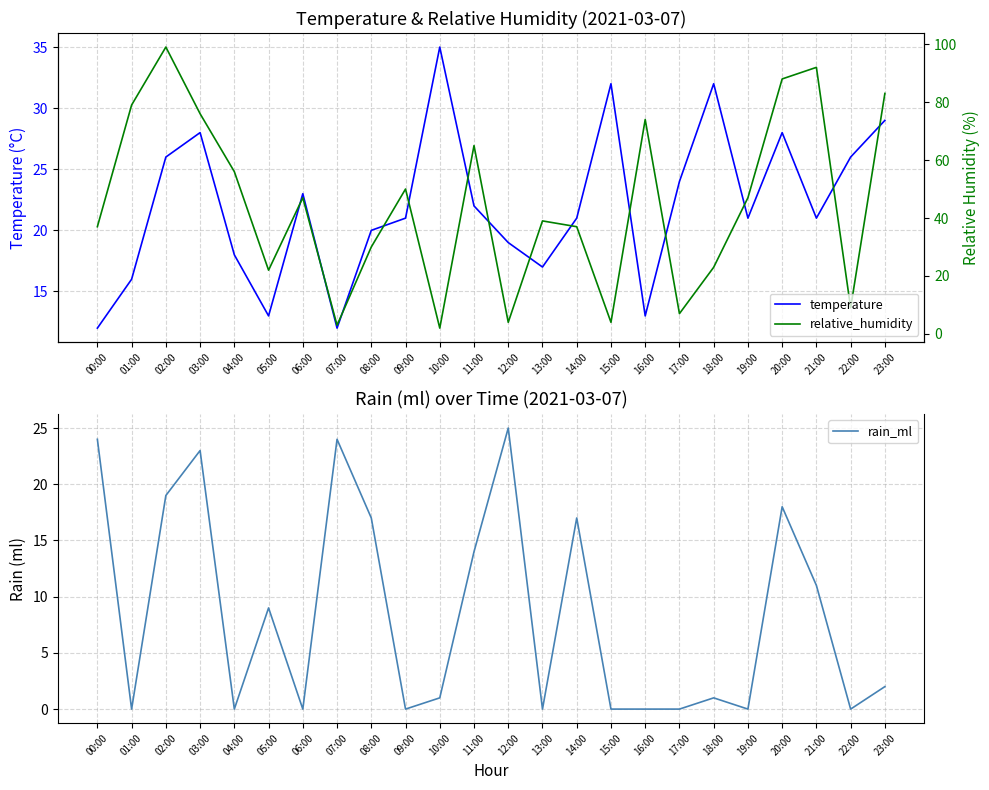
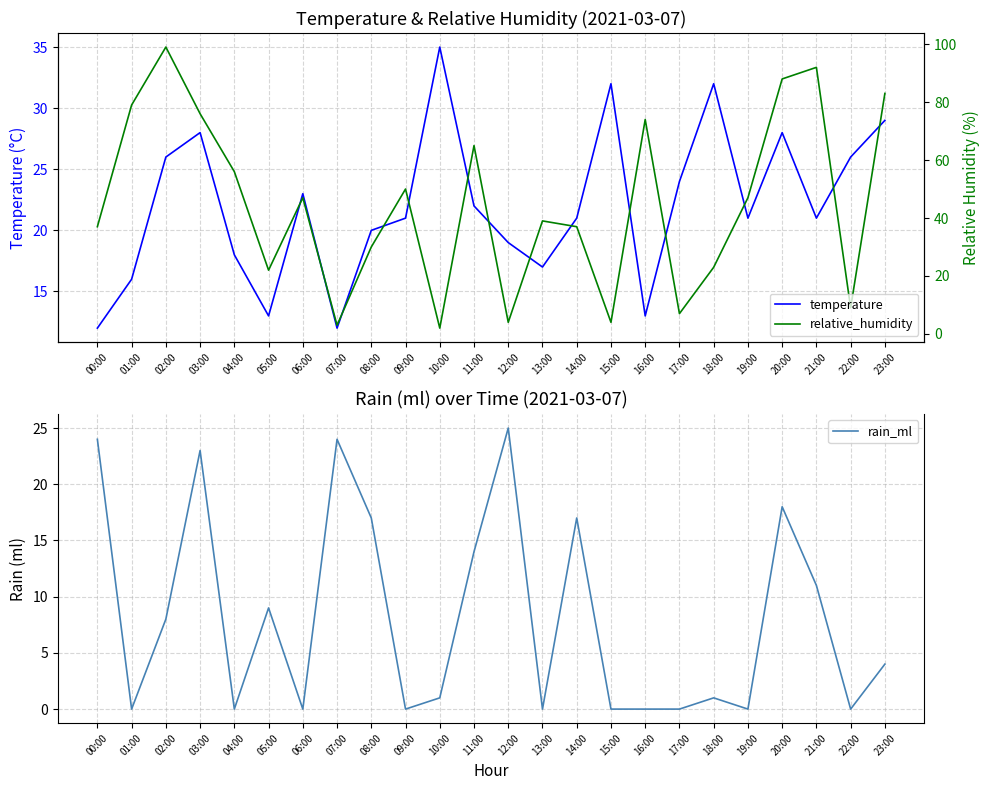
Rain (ml) over Time (2021-03-07), 02:00: 19 -> 8
Rain (ml) over Time (2021-03-07), 23:00: 2 -> 4
